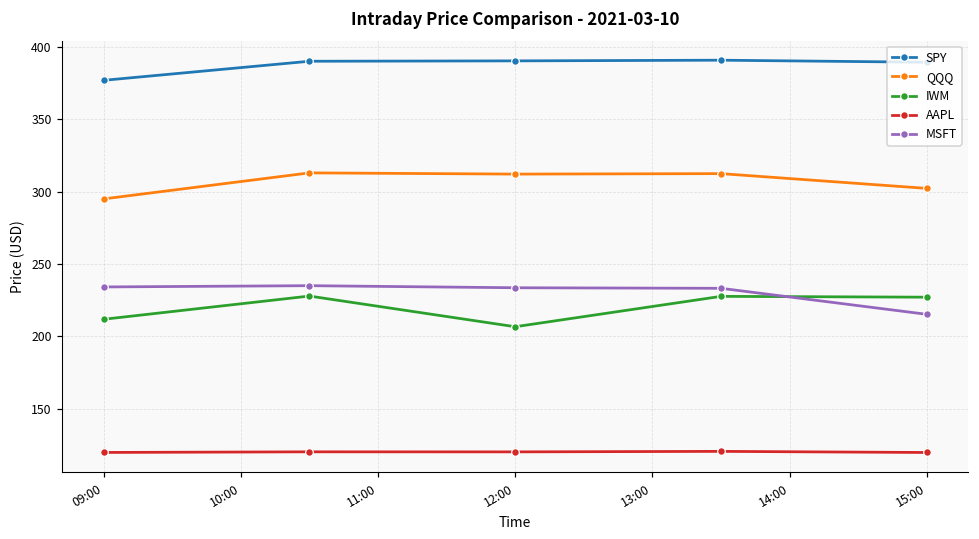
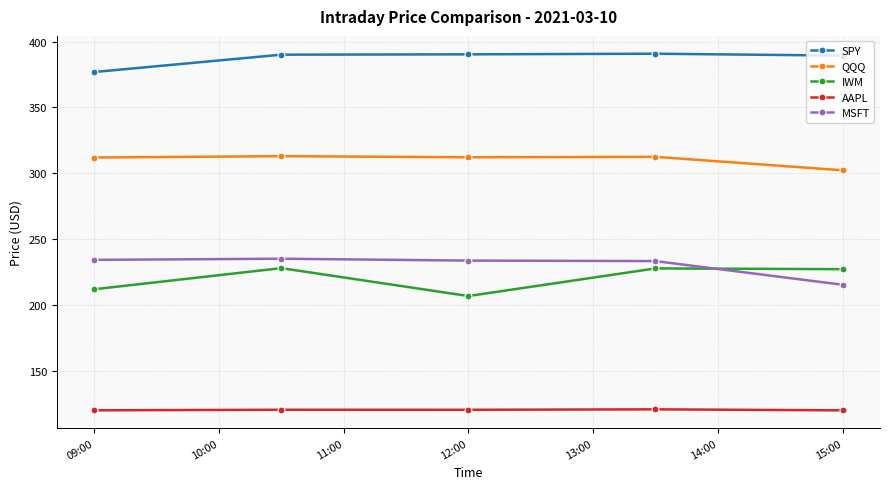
QQQ, 09:00: 295 -> 312
